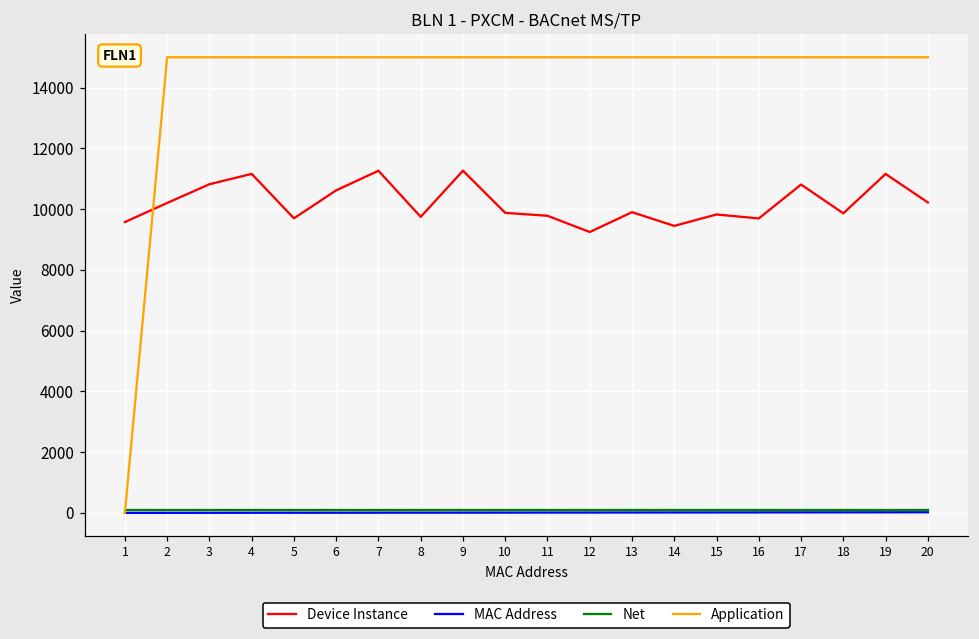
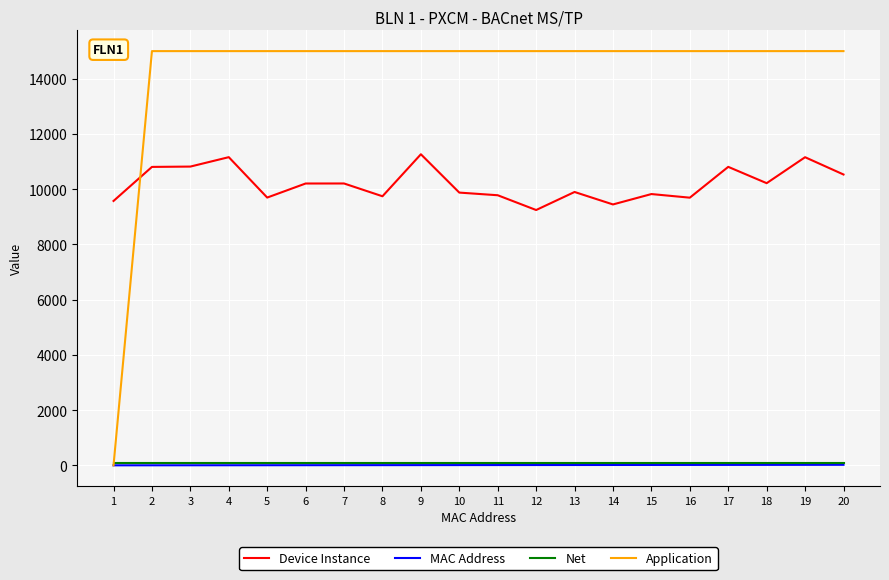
Device Instance, 2: 10200 -> 10800
Device Instance, 6: 10600 -> 10200
Device Instance, 7: 11300 -> 10200
Device Instance, 18: 9900 -> 10200
Device Instance, 20: 10200 -> 10500
